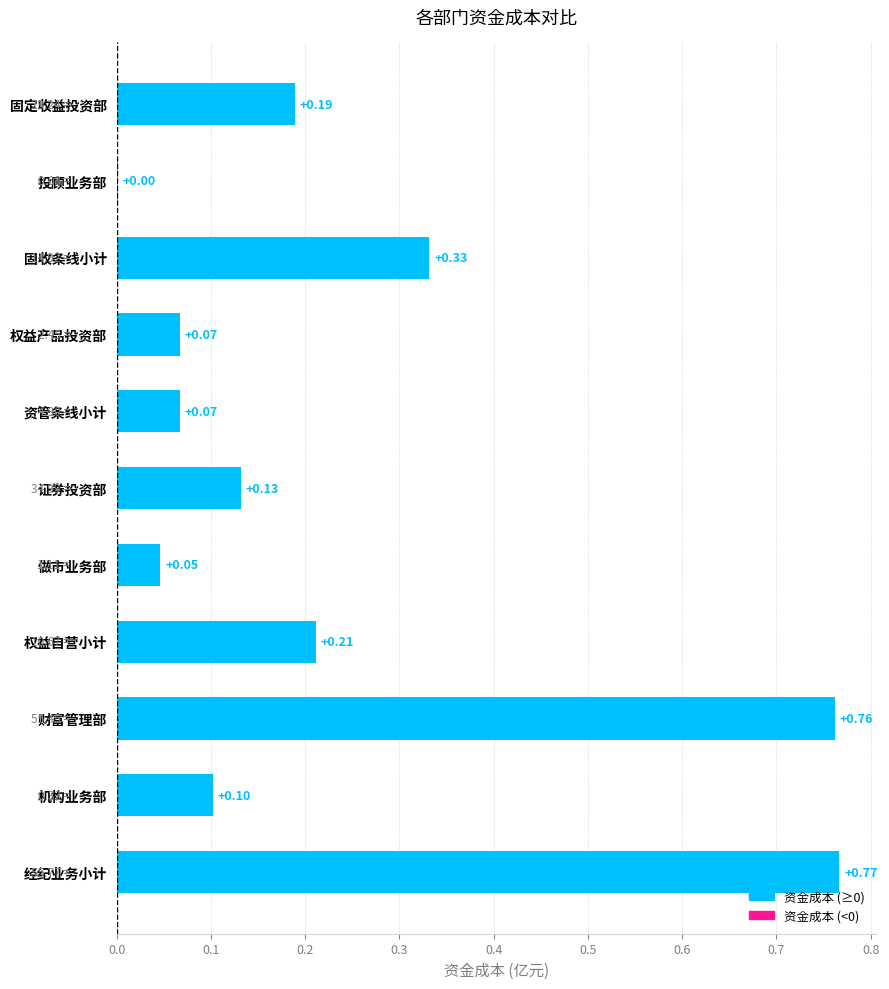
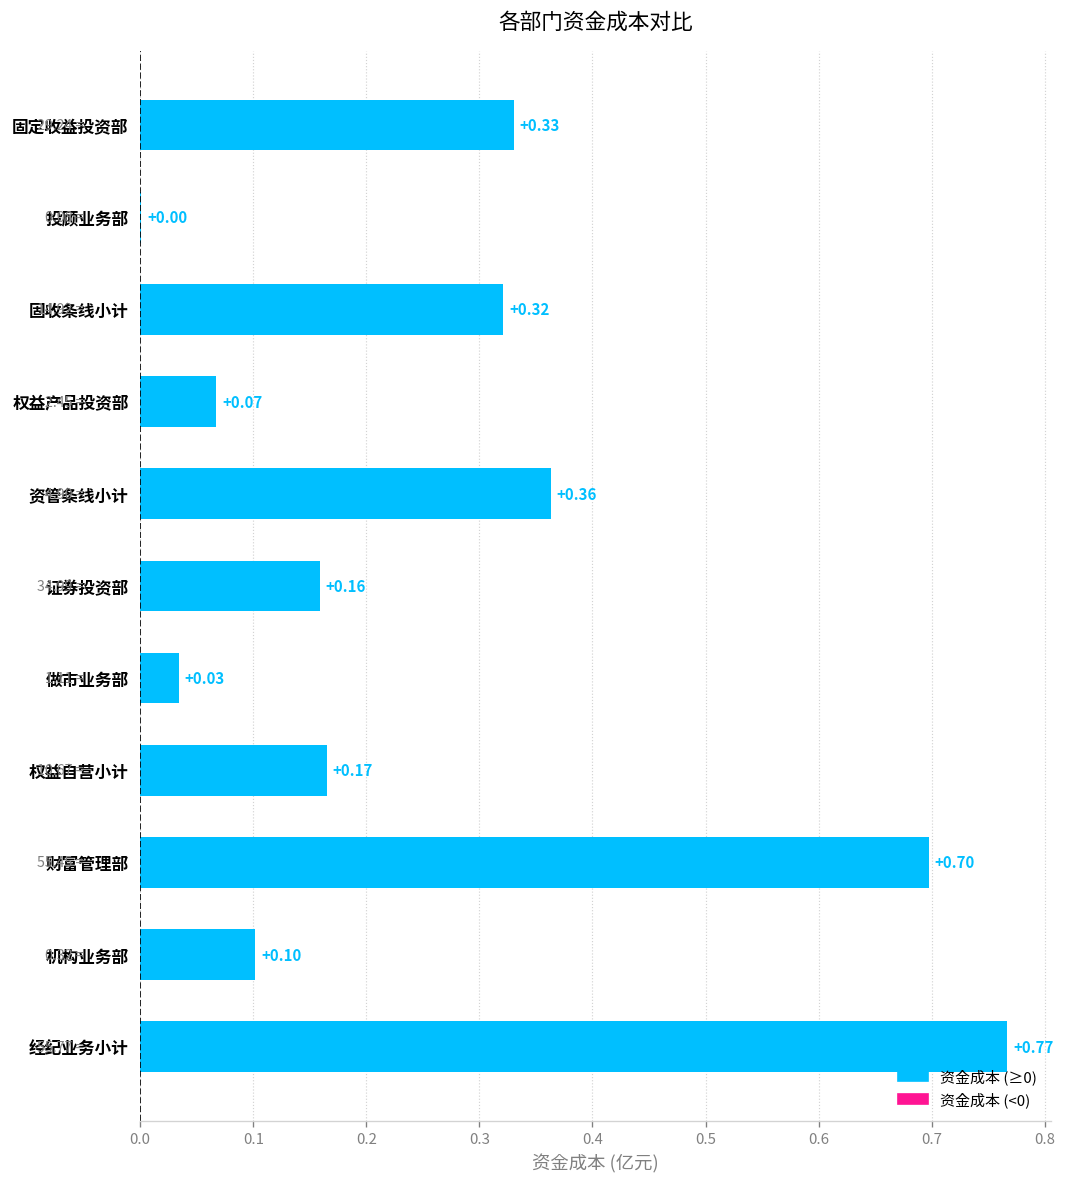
固定收益投资部: +0.19 -> +0.33
固收条线小计: +0.33 -> +0.32
资管条线小计: +0.07 -> +0.36
证券投资部: +0.13 -> +0.16
做市业务部: +0.05 -> +0.03
权益自营小计: +0.21 -> +0.17
财富管理部: +0.76 -> +0.70
